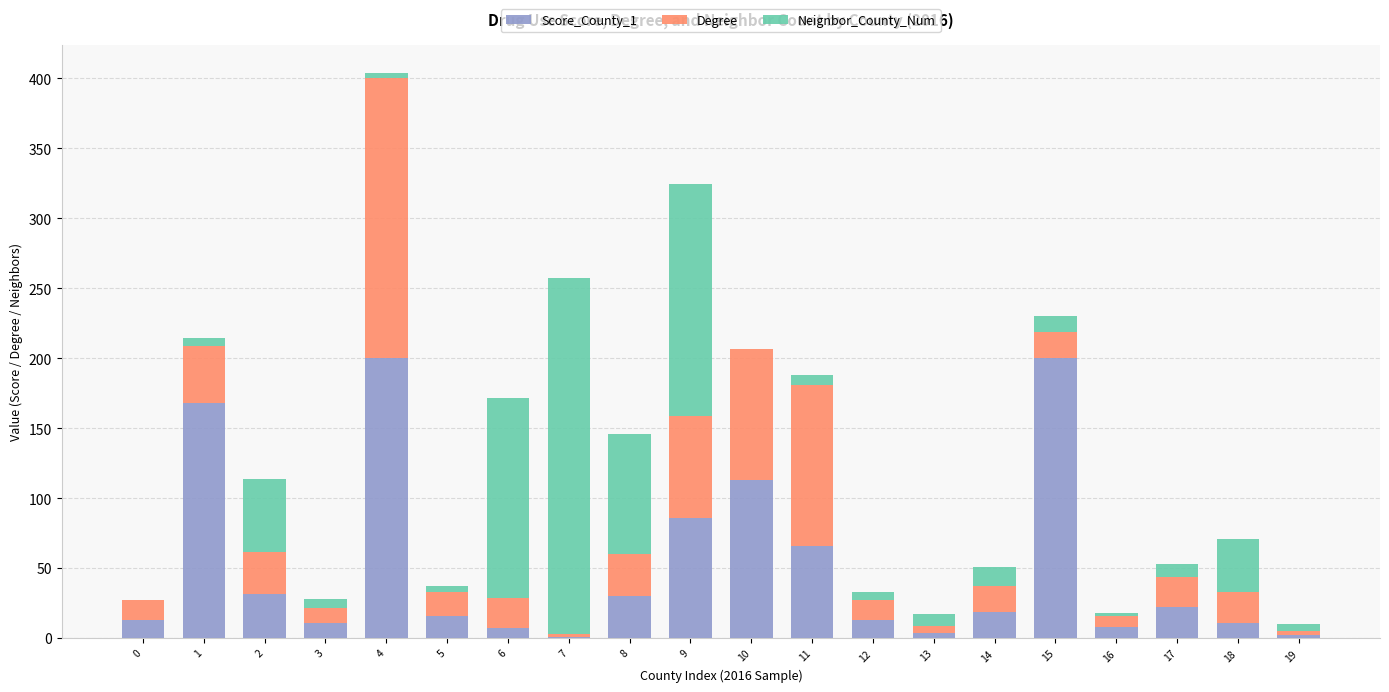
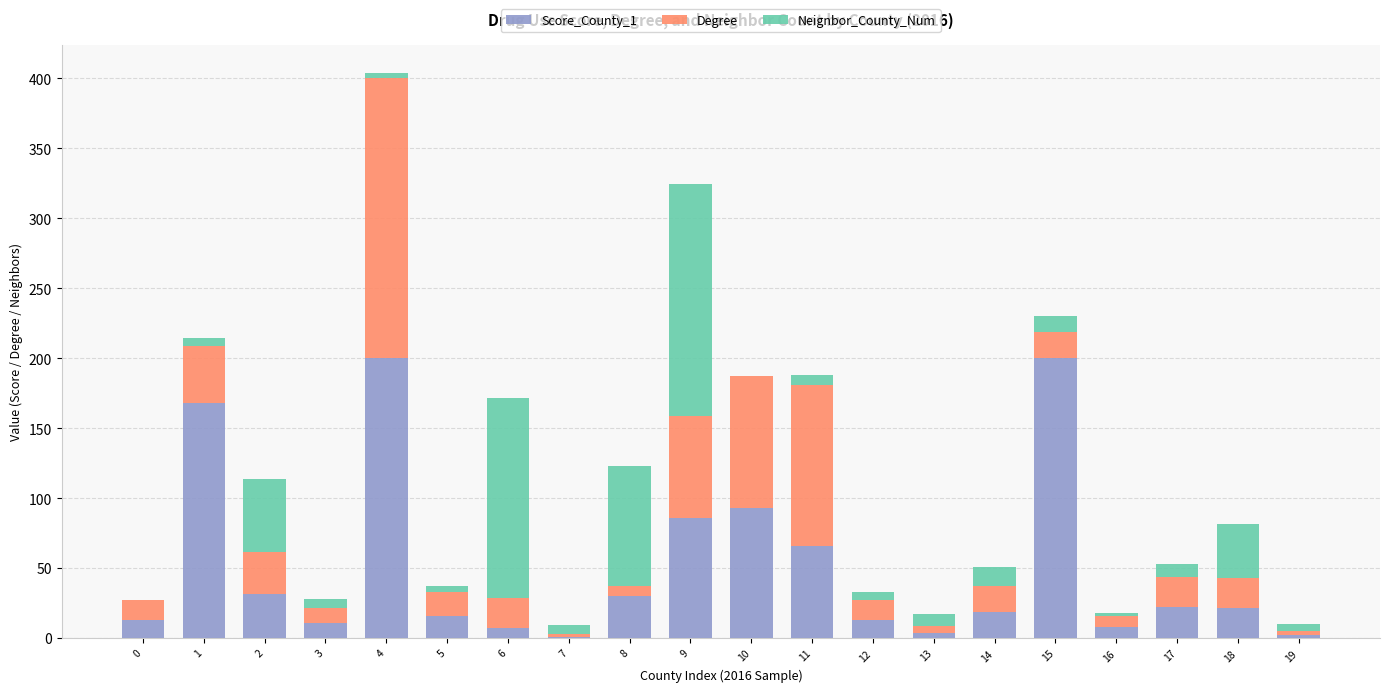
Neignbor_County_Num, 7: 254 -> 6
Degree, 8: 30 -> 7
Score_County_1, 10: 113 -> 93
Score_County_1, 18: 11 -> 21
